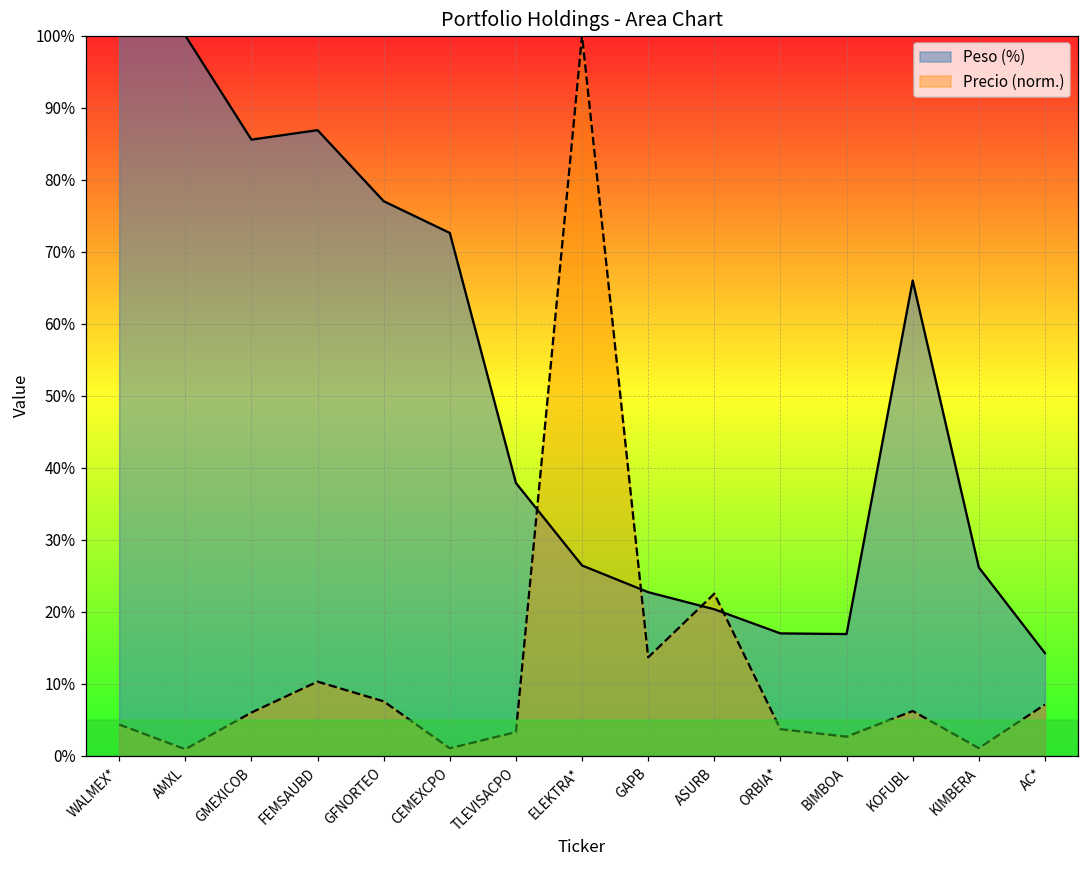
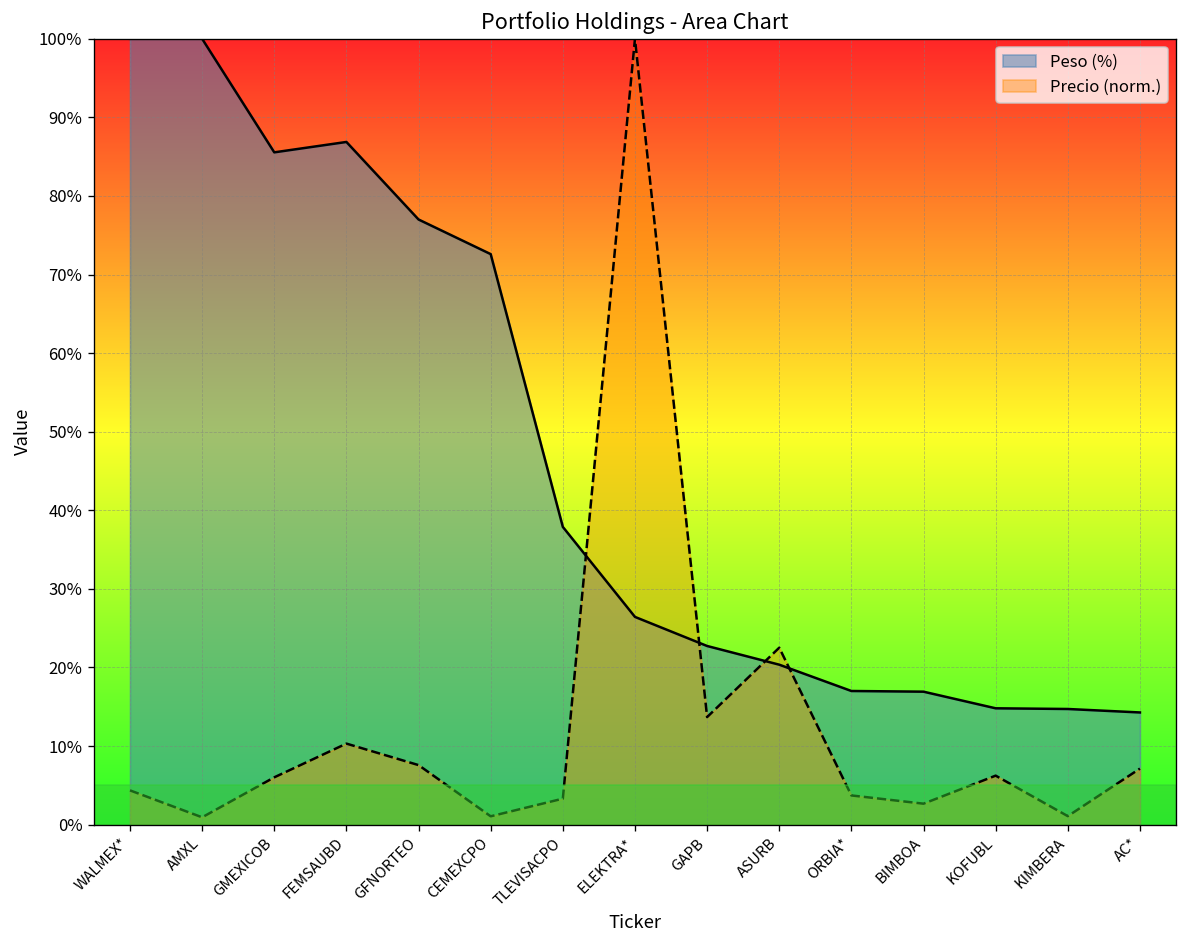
Peso (%), KOFUBL: 66% -> 15%
Peso (%), KIMBERA: 26% -> 15%
